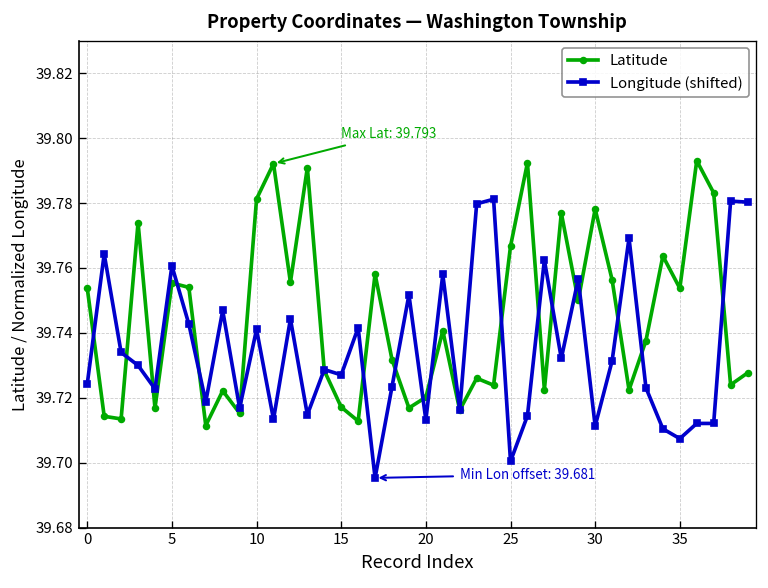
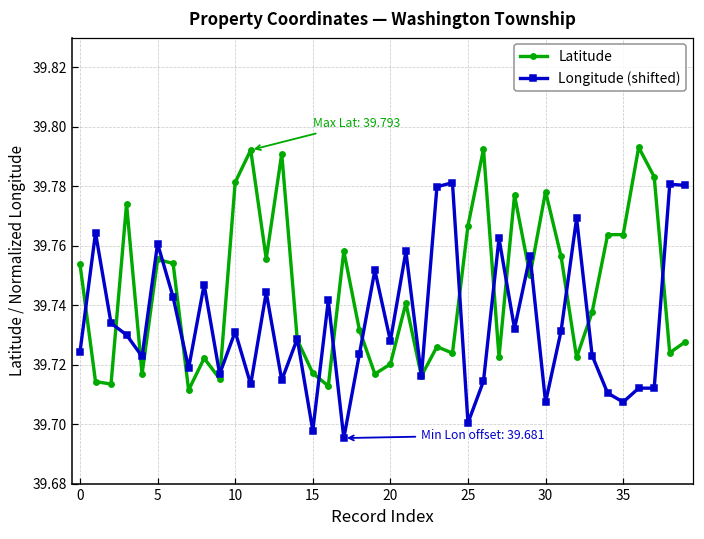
Longitude (shifted), 10: 39.741 -> 39.731
Longitude (shifted), 15: 39.727 -> 39.698
Longitude (shifted), 20: 39.713 -> 39.728
Longitude (shifted), 30: 39.711 -> 39.707
Latitude, 35: 39.754 -> 39.764
